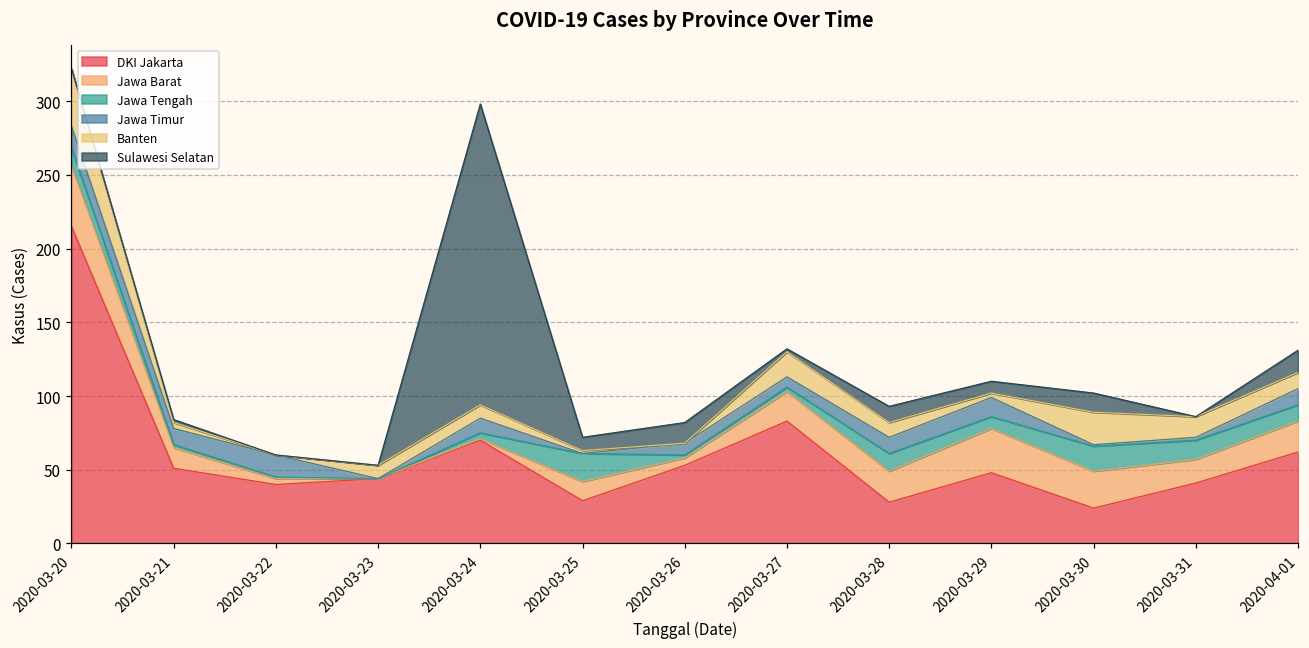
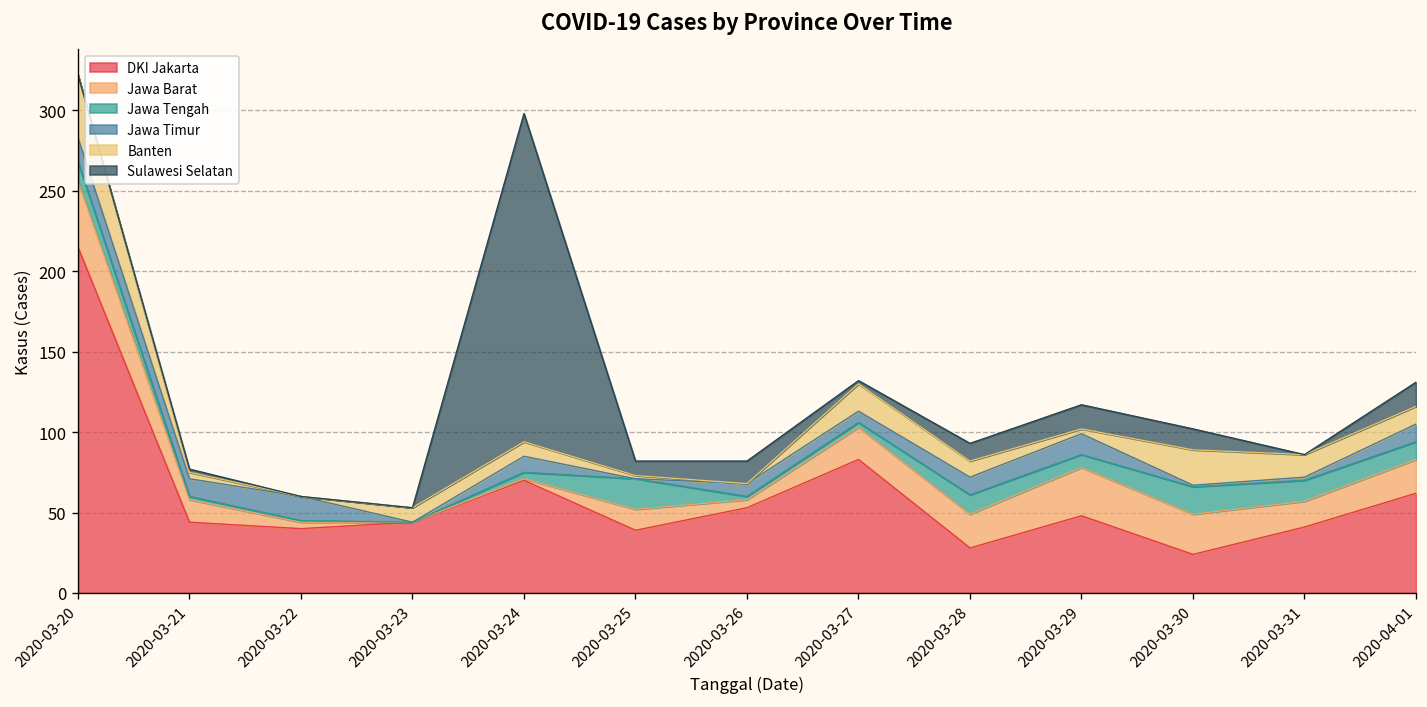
DKI Jakarta, 2020-03-21: 51 -> 44
DKI Jakarta, 2020-03-25: 29 -> 39
Sulawesi Selatan, 2020-03-29: 8 -> 15
